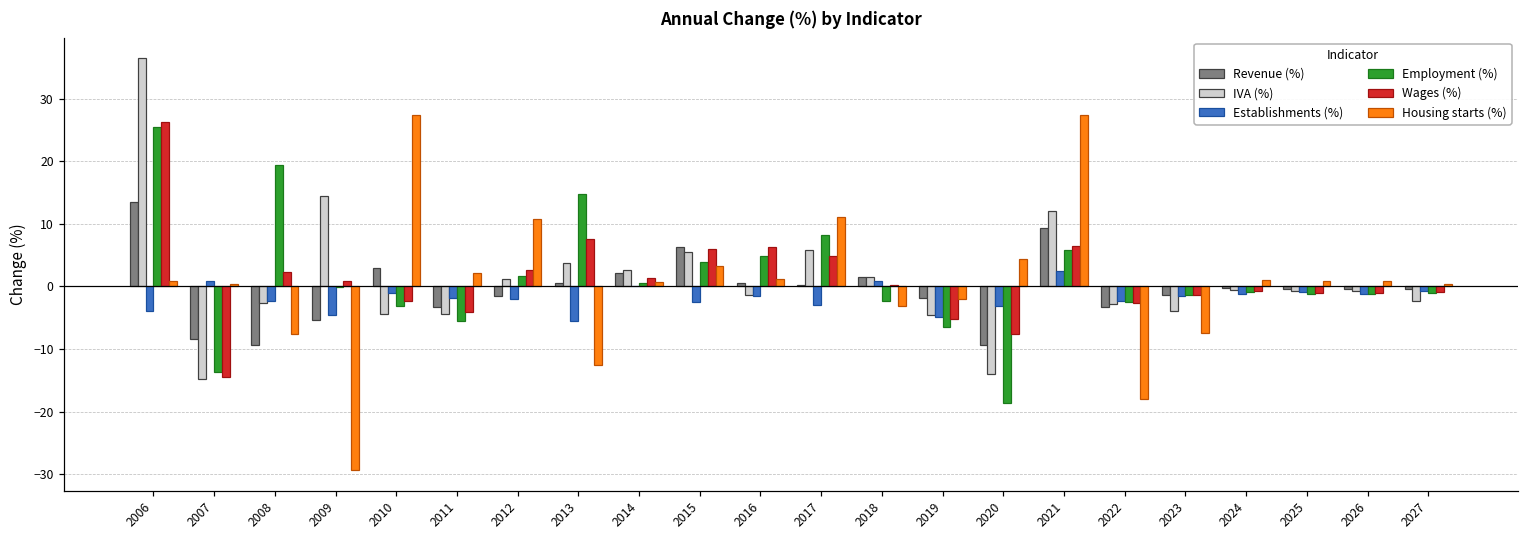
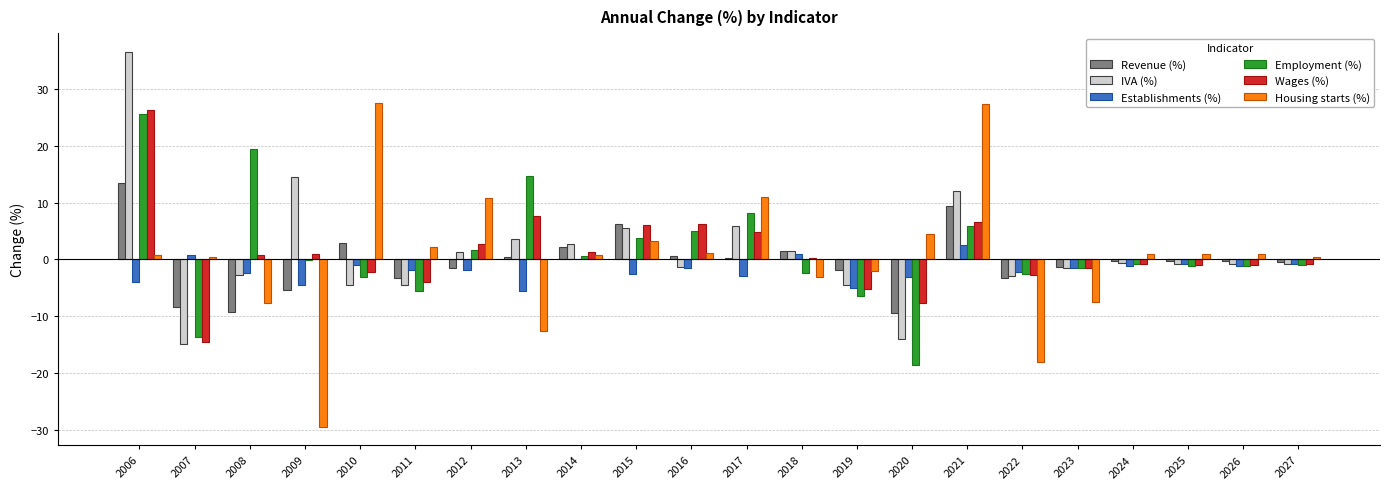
Wages (%), 2008: 2 -> 1
IVA (%), 2023: -4 -> -1
IVA (%), 2027: -2 -> -1
